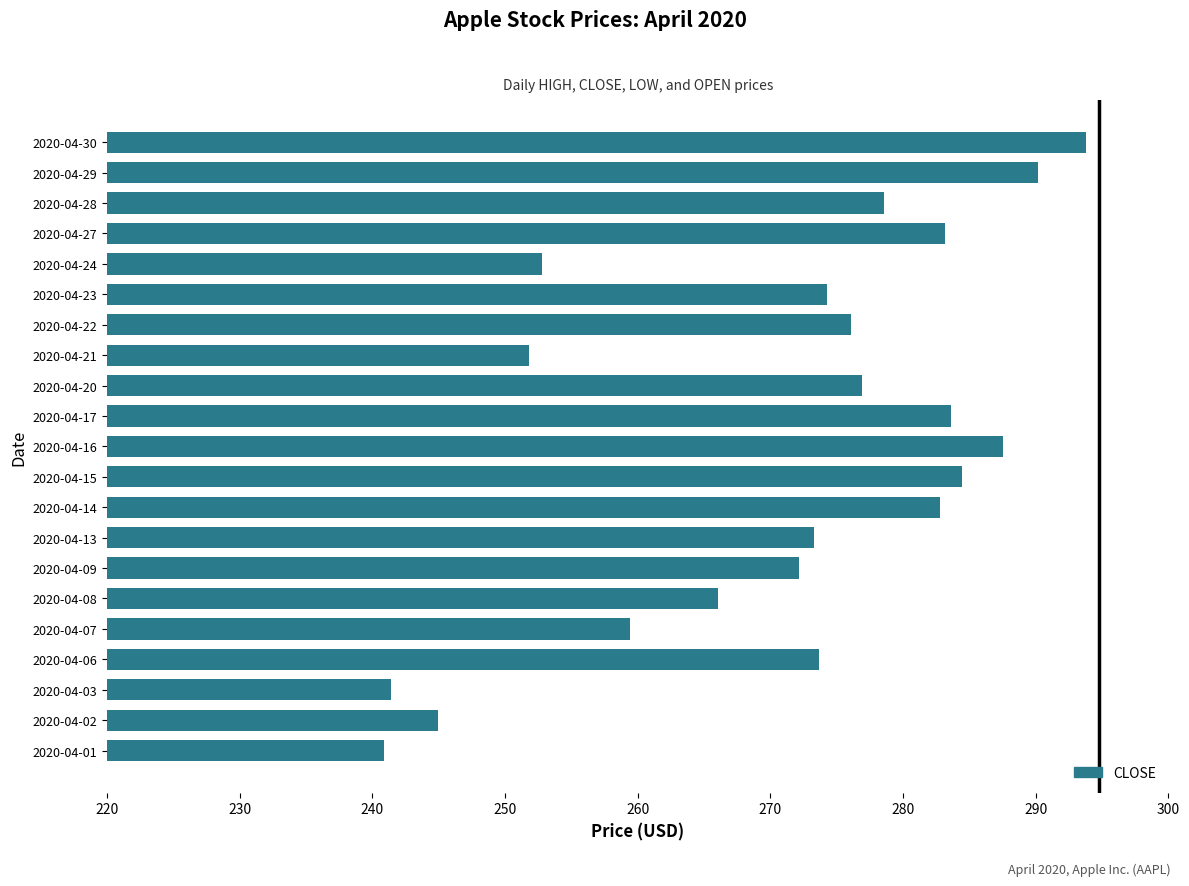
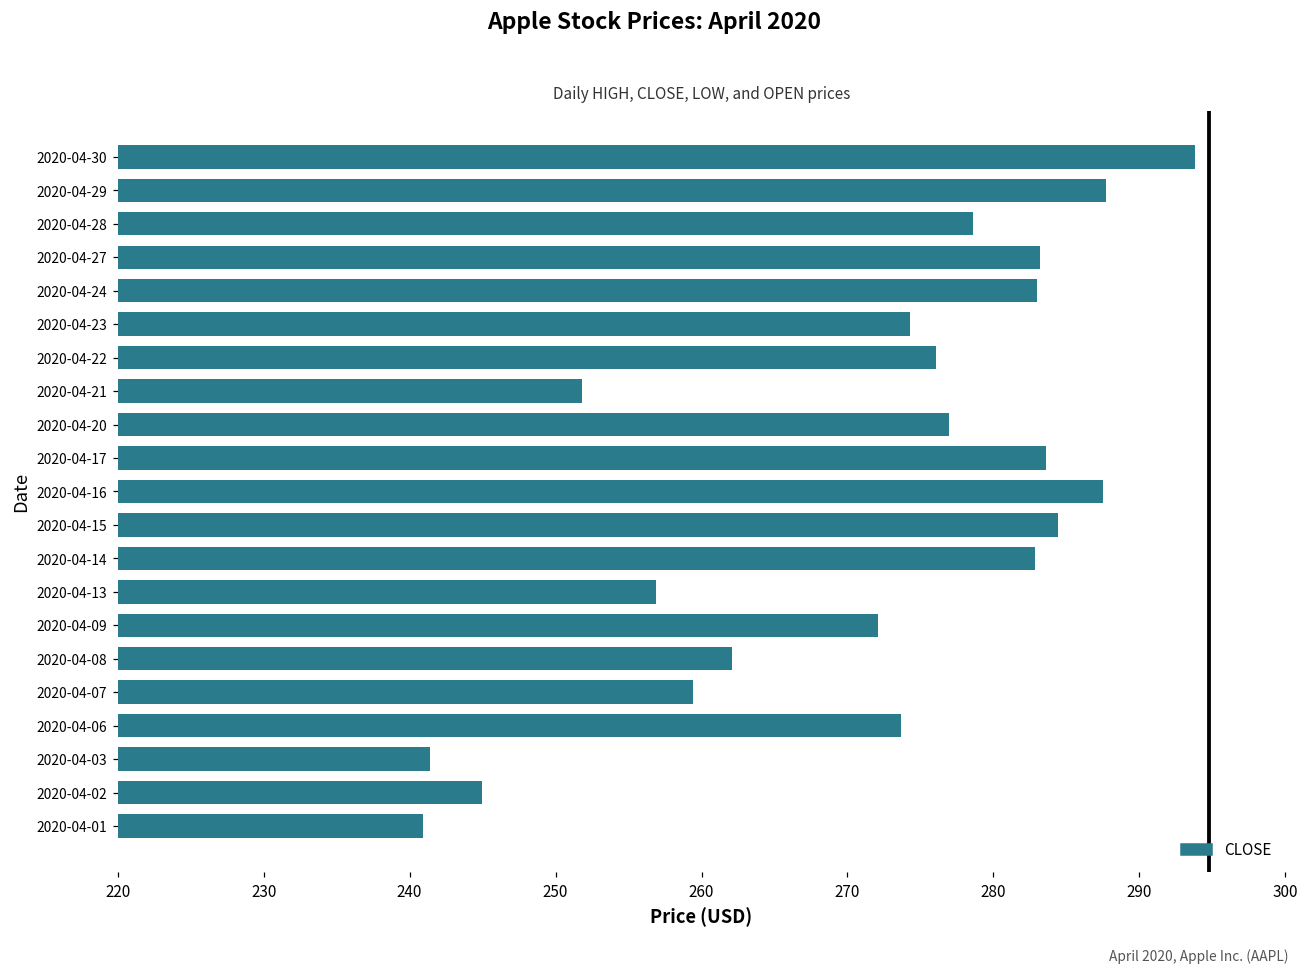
2020-04-29: 290.2 -> 287.7
2020-04-24: 252.8 -> 283.0
2020-04-13: 273.3 -> 256.9
2020-04-08: 266.1 -> 262.1
